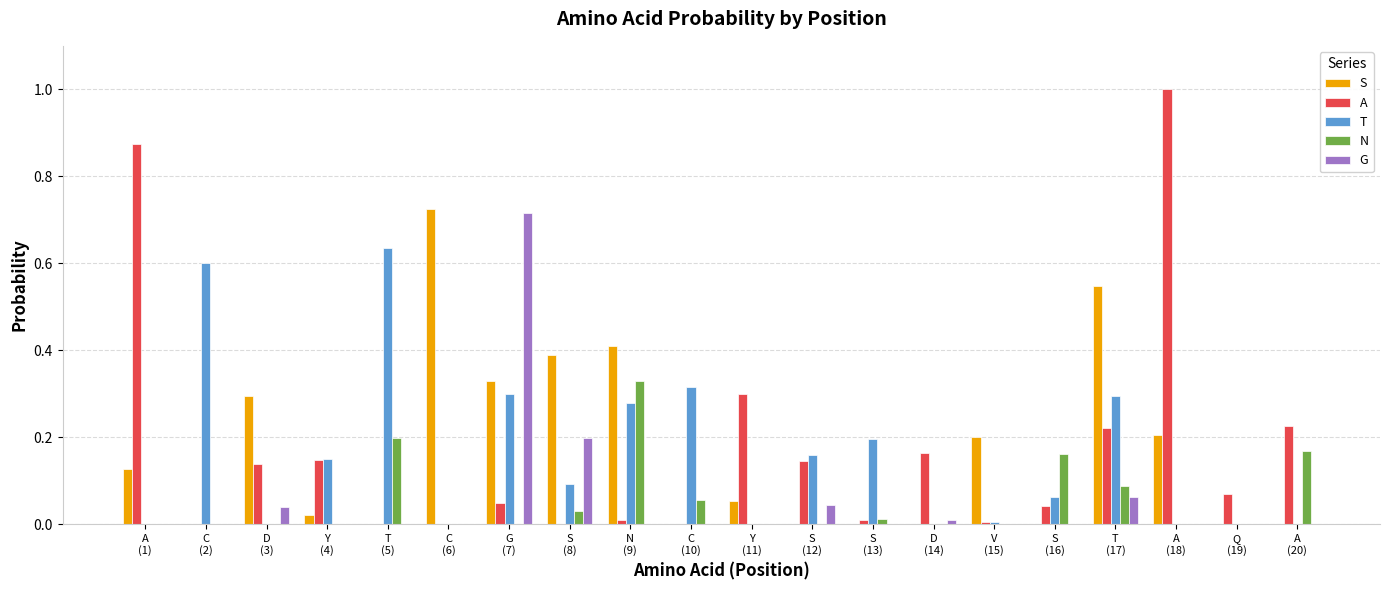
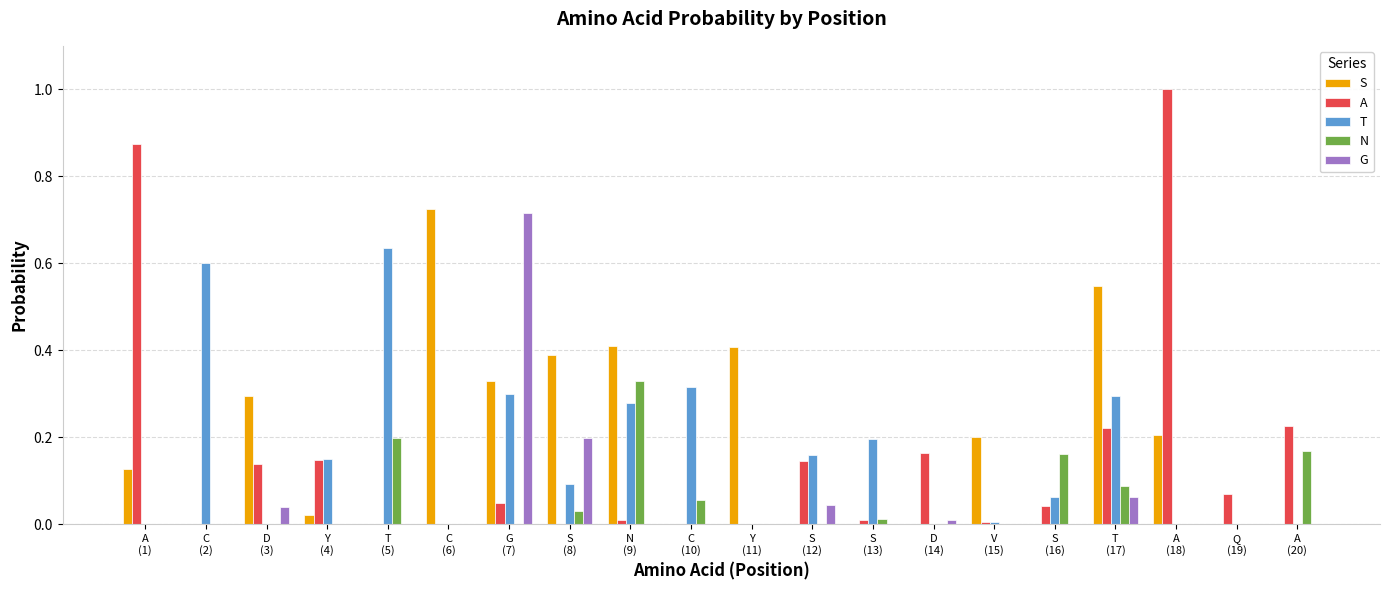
S, Y (11): 0.05 -> 0.41
A, Y (11): 0.3 -> 0.0
